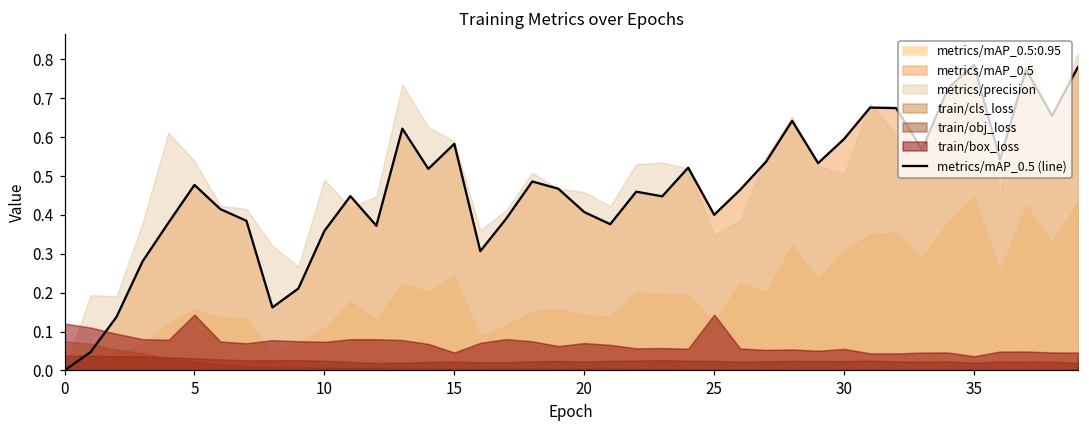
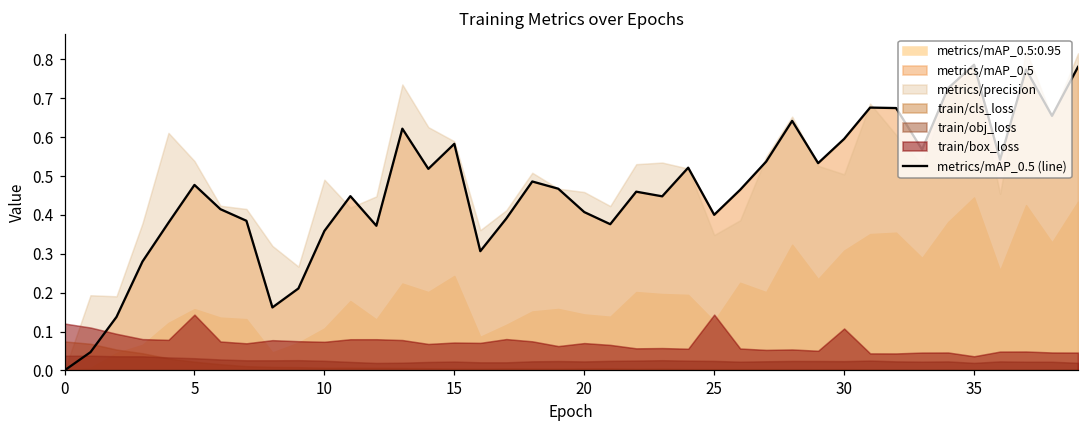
train/box_loss, 15: 0.05 -> 0.07
train/box_loss, 30: 0.06 -> 0.11
